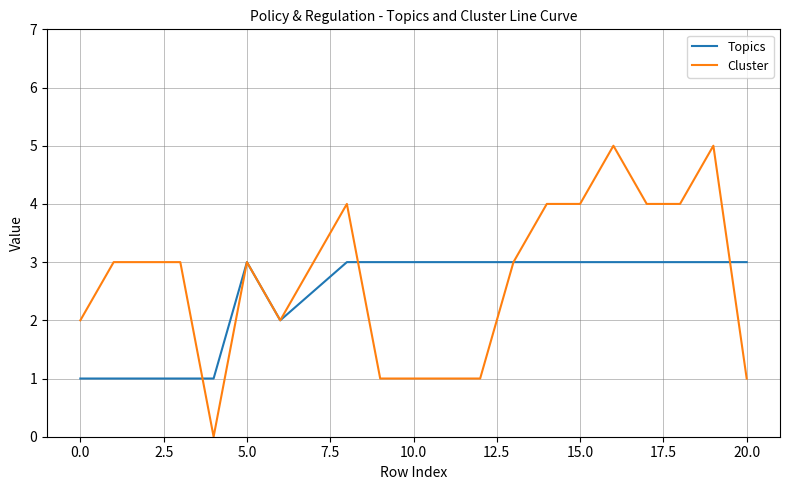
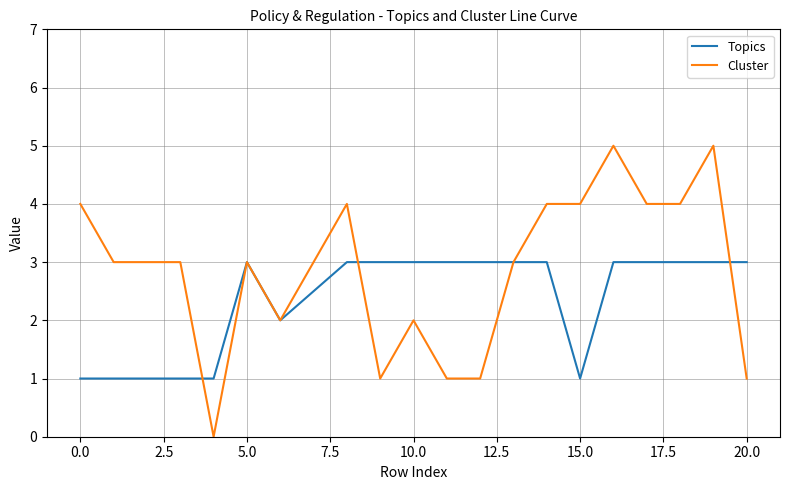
Cluster, 0.0: 2 -> 4
Cluster, 10.0: 1 -> 2
Topics, 15.0: 3 -> 1
